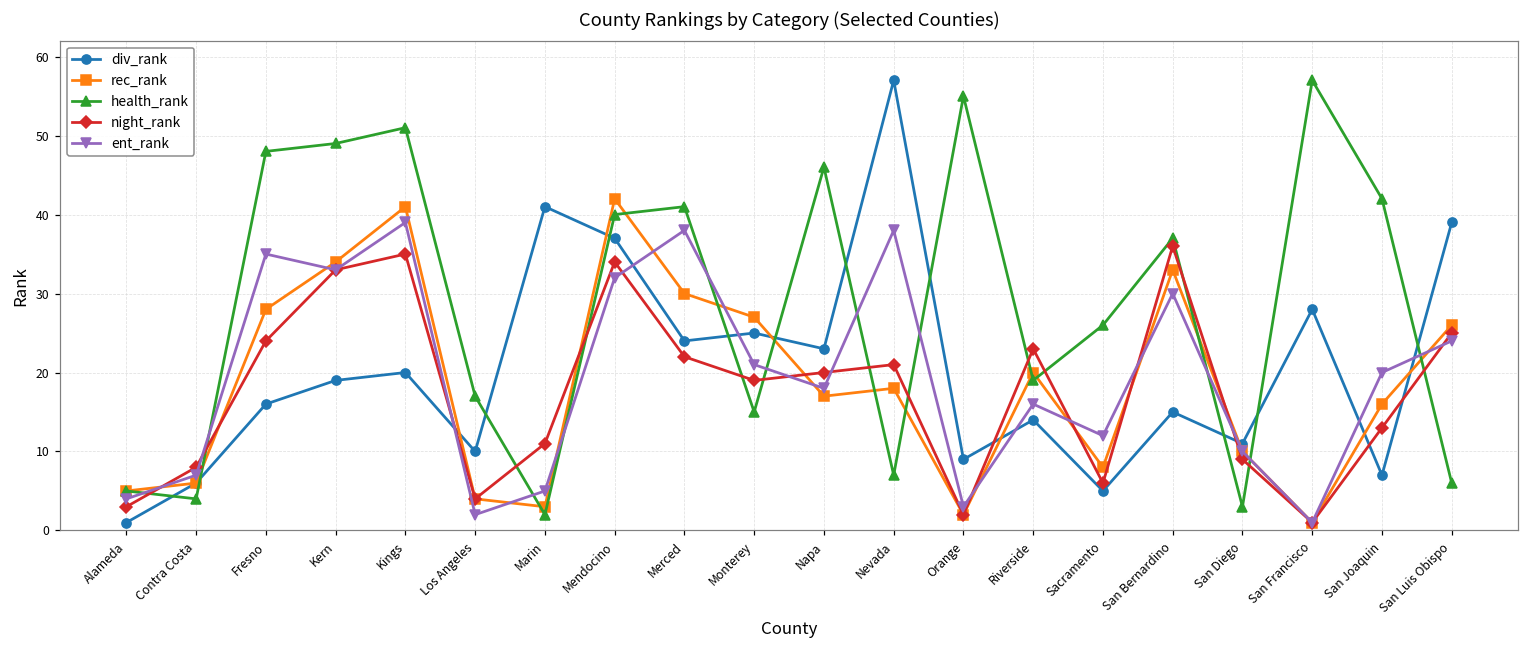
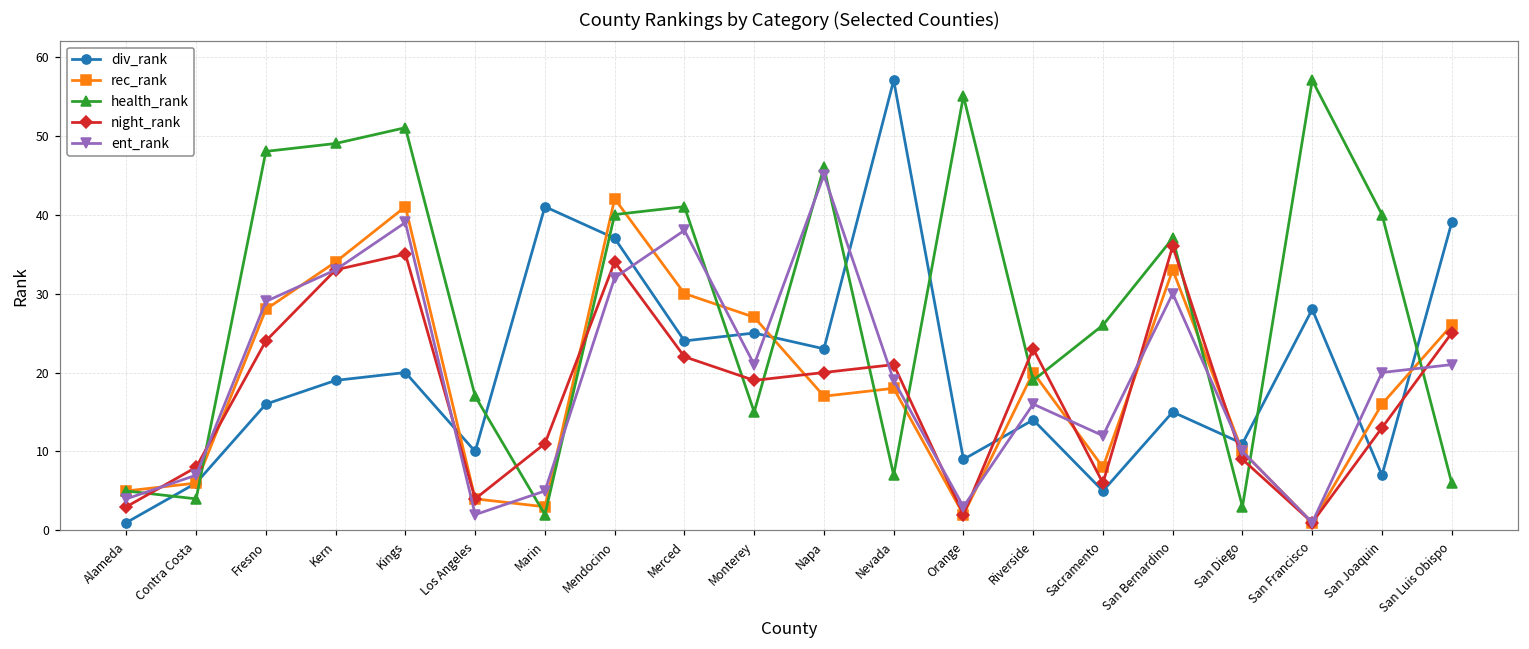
ent_rank, Fresno: 35 -> 29
ent_rank, Napa: 18 -> 45
ent_rank, Nevada: 38 -> 19
health_rank, San Joaquin: 42 -> 40
ent_rank, San Luis Obispo: 24 -> 21
